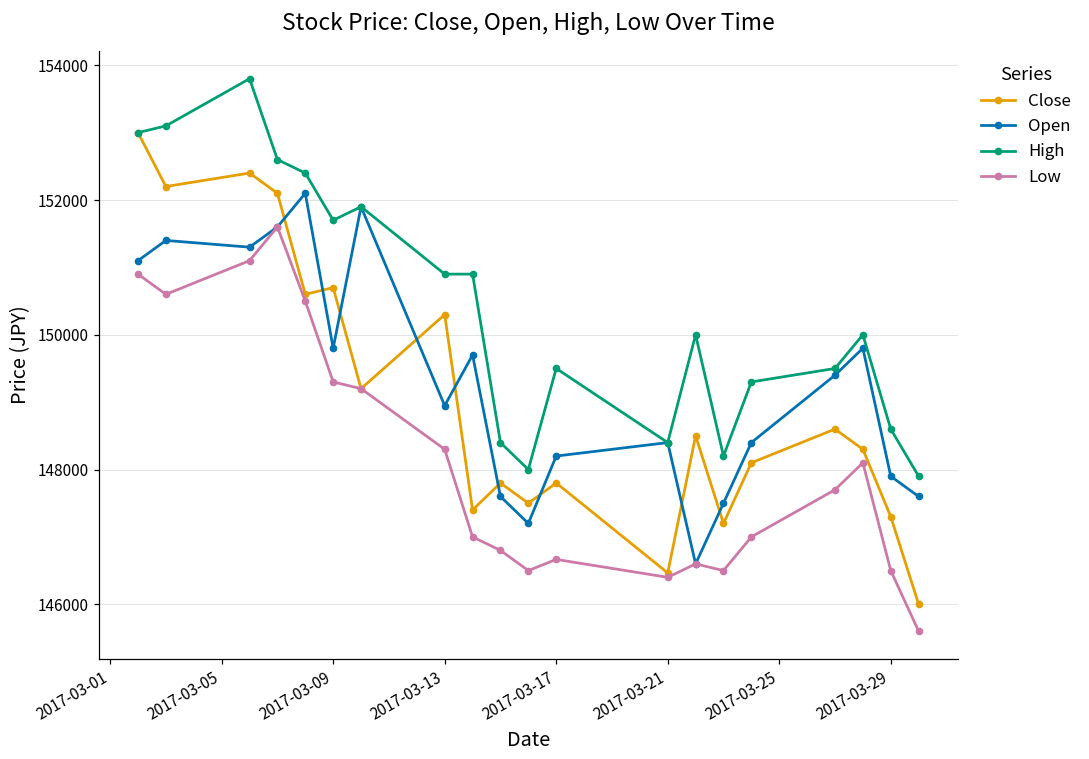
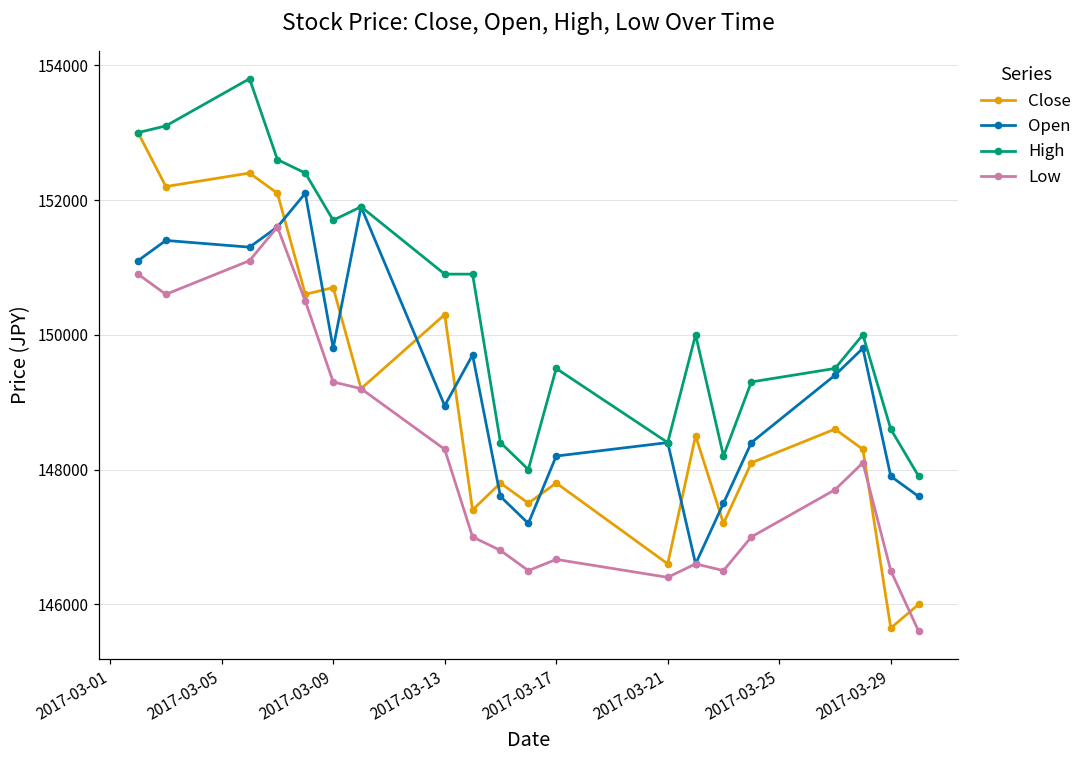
Close, 2017-03-21: 146500 -> 146600
Close, 2017-03-29: 147300 -> 145600
